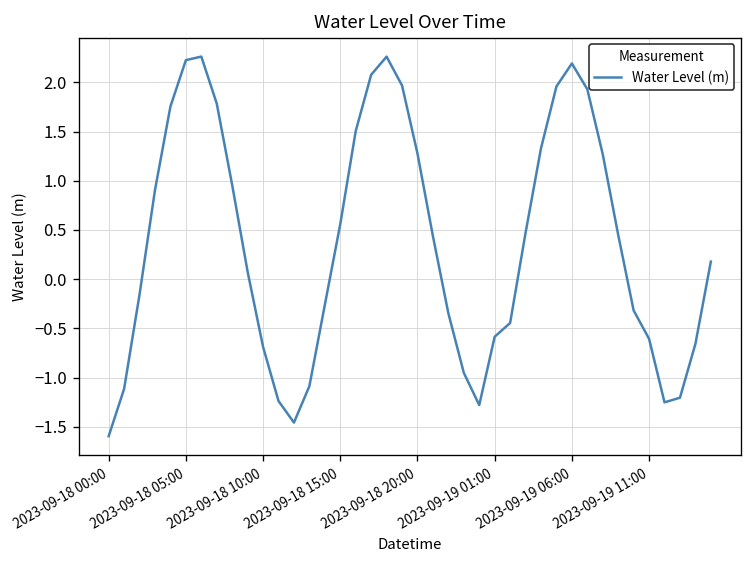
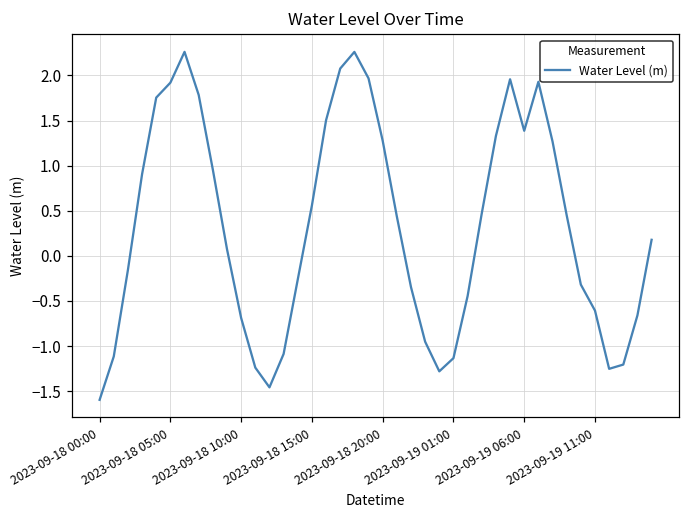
2023-09-18 05:00: 2.2 -> 1.9
2023-09-19 01:00: -0.6 -> -1.1
2023-09-19 06:00: 2.2 -> 1.4
